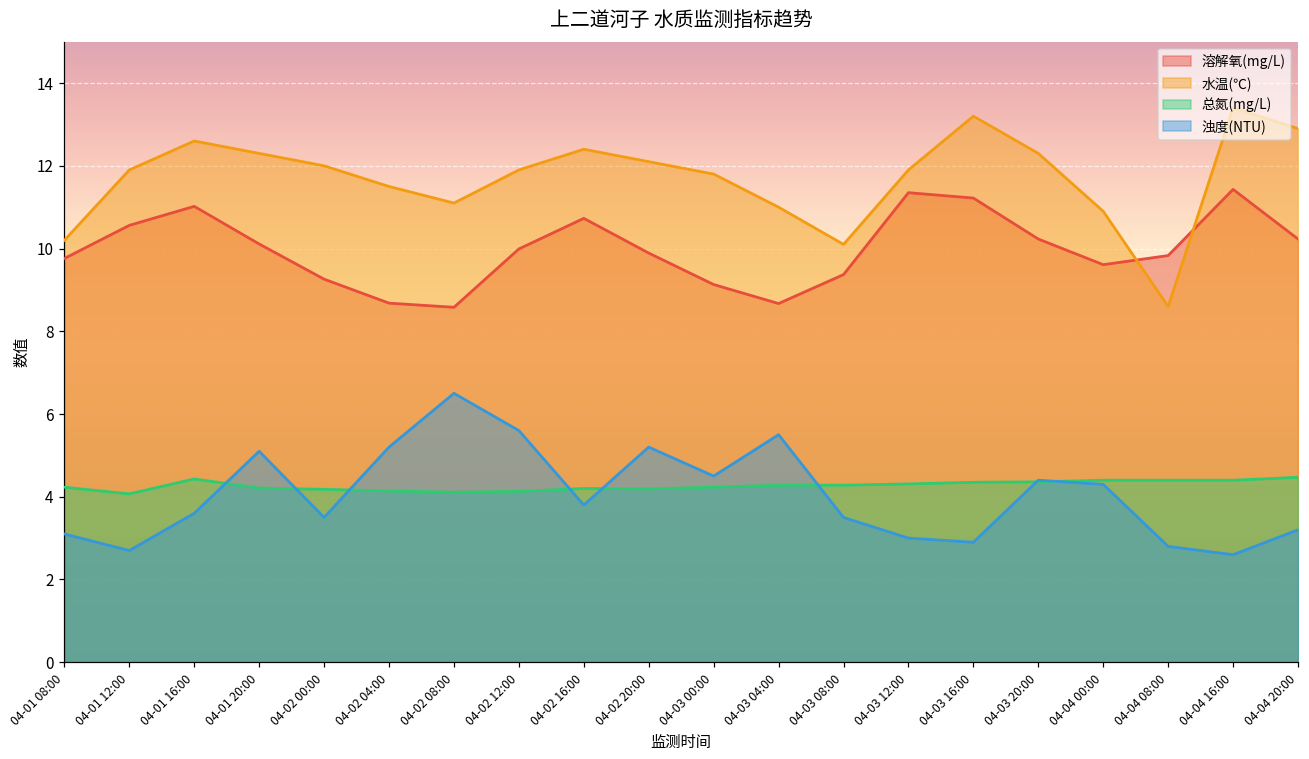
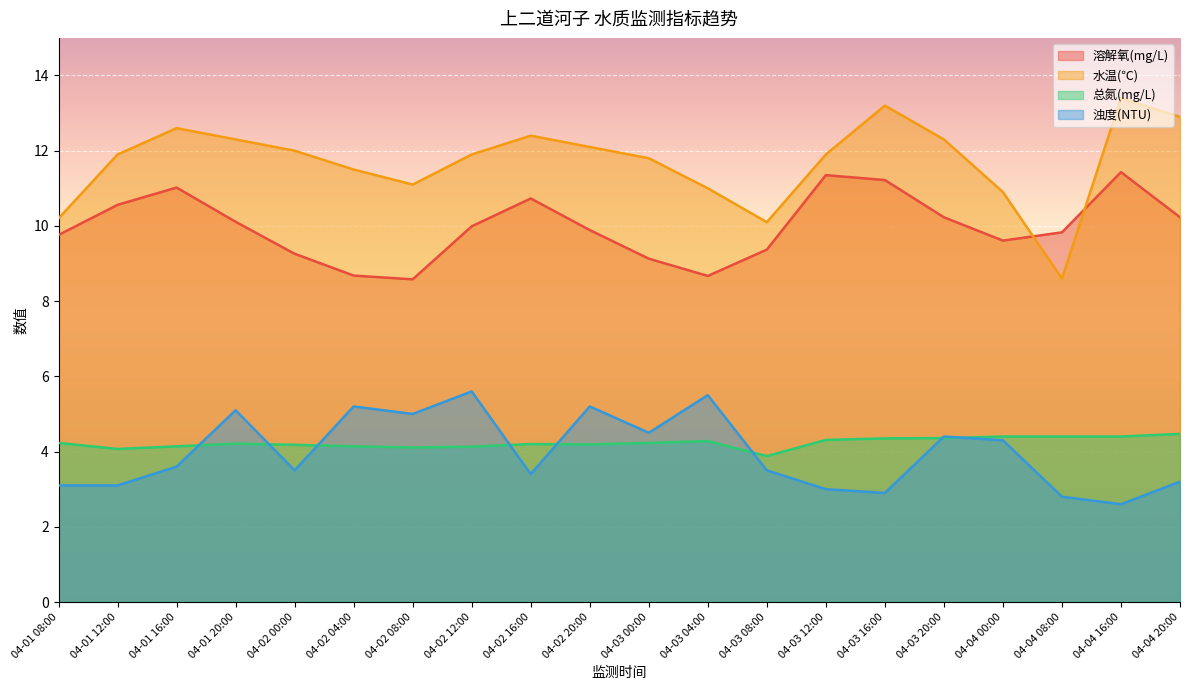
浊度(NTU), 04-01 12:00: 2.7 -> 3.1
总氮(mg/L), 04-01 16:00: 4.4 -> 4.1
浊度(NTU), 04-02 08:00: 6.5 -> 5.0
浊度(NTU), 04-02 16:00: 3.8 -> 3.4
总氮(mg/L), 04-03 08:00: 4.3 -> 3.9
